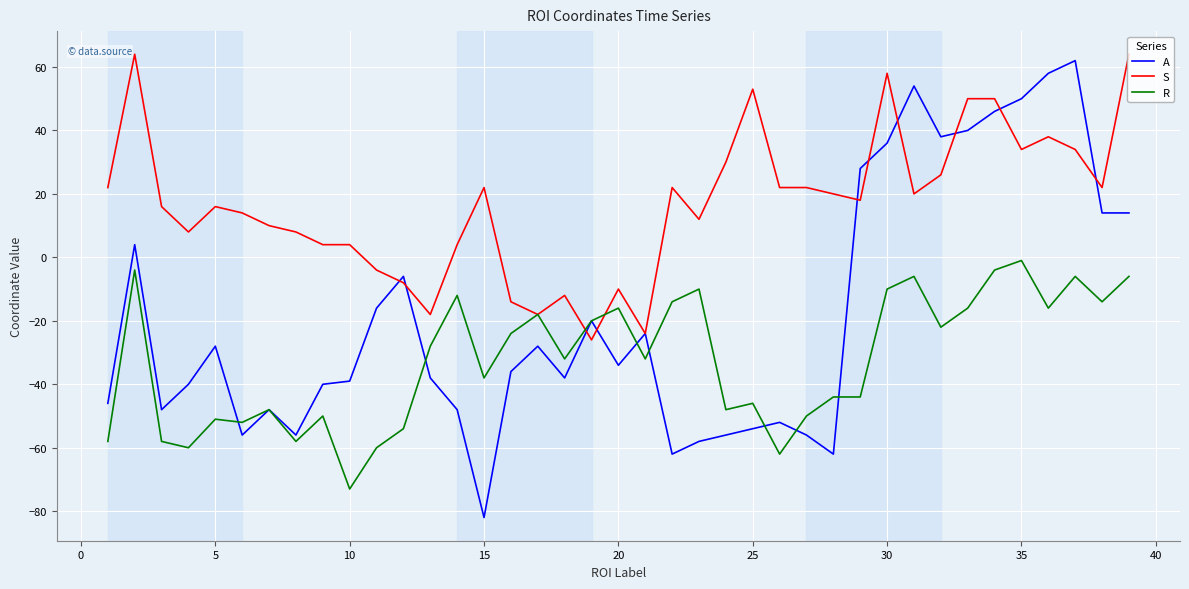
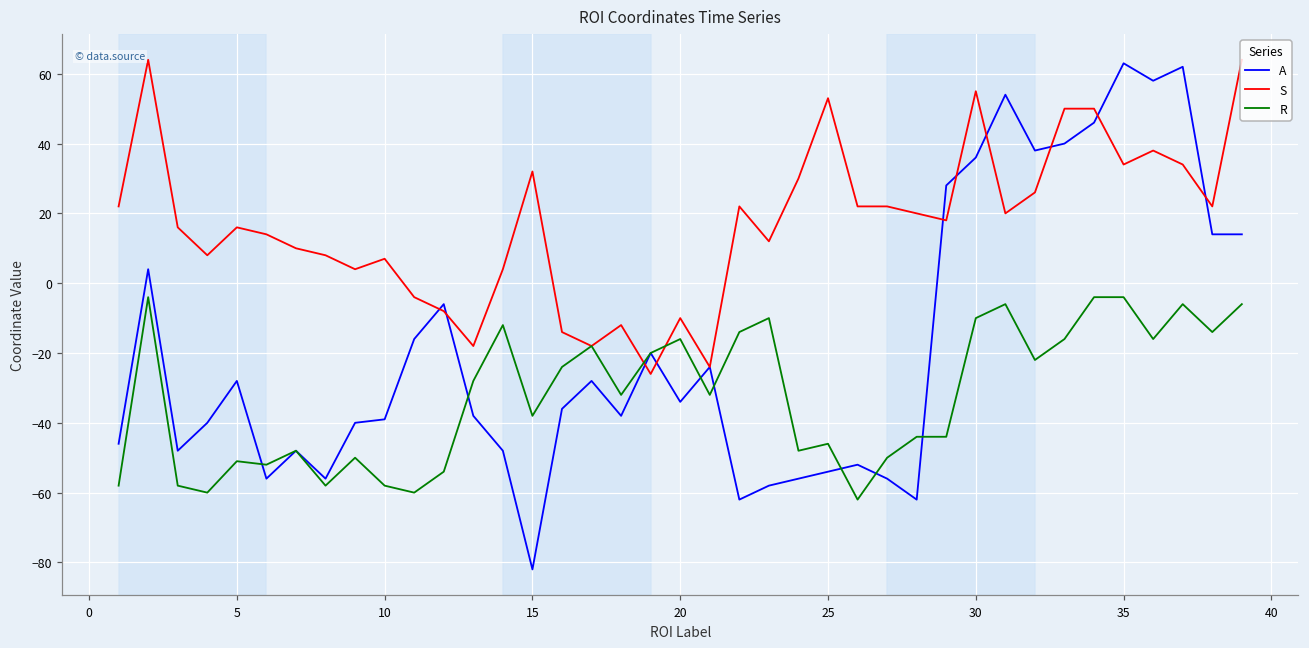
S, 10: 4 -> 7
R, 10: -73 -> -58
S, 15: 22 -> 32
S, 30: 58 -> 55
A, 35: 50 -> 63
R, 35: -1 -> -4
